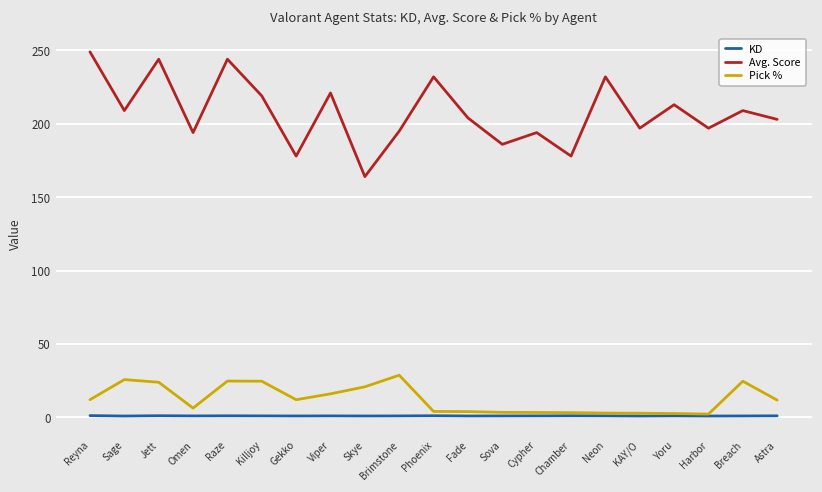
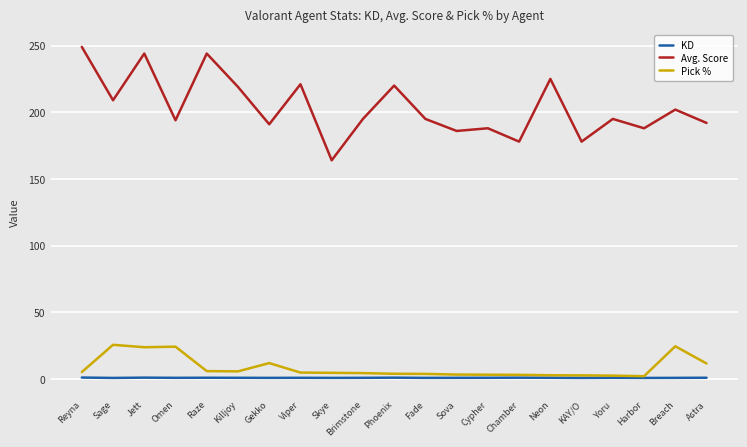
Pick %, Reyna: 12 -> 5
Pick %, Omen: 6 -> 24
Pick %, Raze: 25 -> 6
Pick %, Killjoy: 25 -> 6
Avg. Score, Gekko: 178 -> 191
Pick %, Viper: 16 -> 5
Pick %, Skye: 21 -> 5
Pick %, Brimstone: 29 -> 5
Avg. Score, Phoenix: 232 -> 220
Avg. Score, Fade: 204 -> 195
Avg. Score, Cypher: 194 -> 188
Avg. Score, Neon: 232 -> 225
Avg. Score, KAY/O: 197 -> 178
Avg. Score, Yoru: 213 -> 195
Avg. Score, Harbor: 197 -> 188
Avg. Score, Breach: 209 -> 202
Avg. Score, Astra: 203 -> 192
